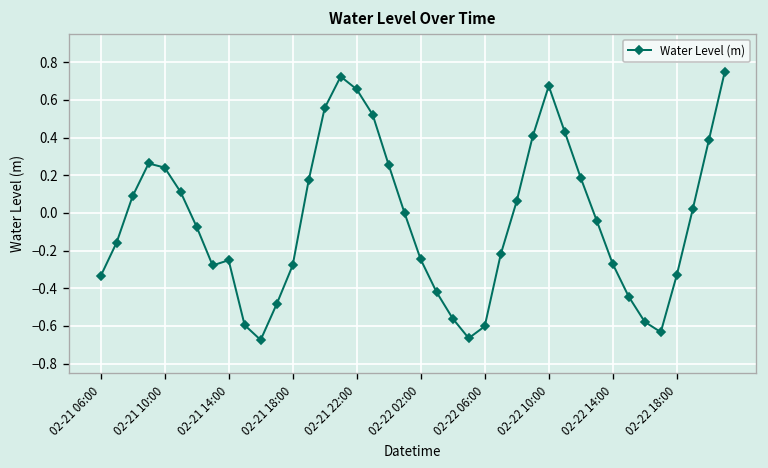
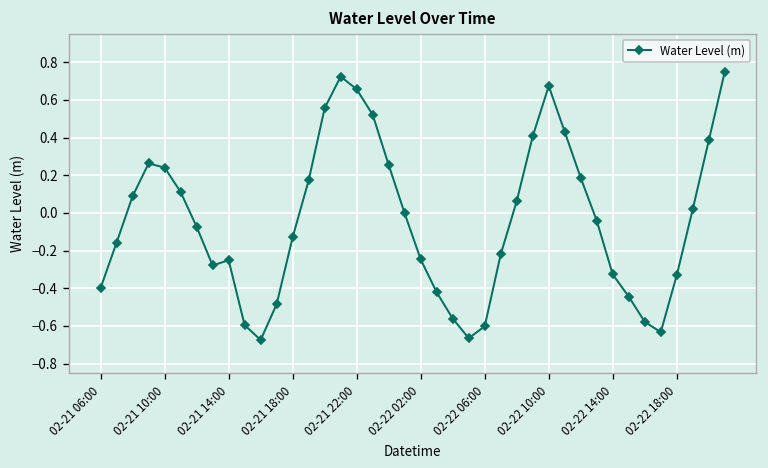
02-21 06:00: -0.34 -> -0.40
02-21 18:00: -0.28 -> -0.13
02-22 14:00: -0.27 -> -0.33
